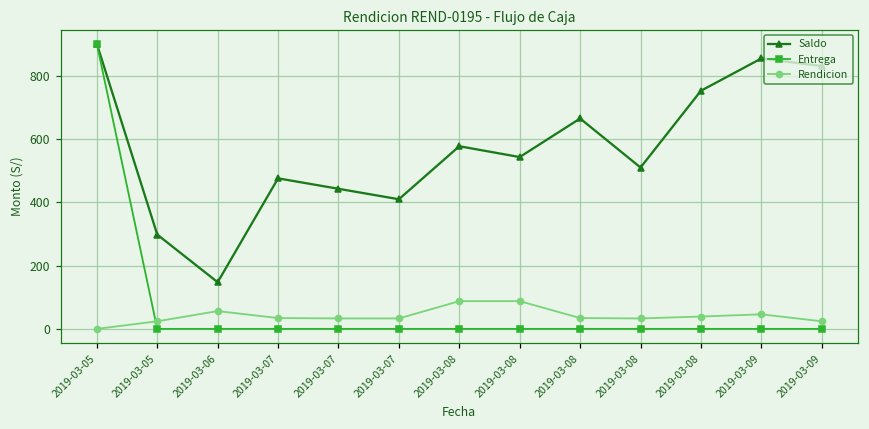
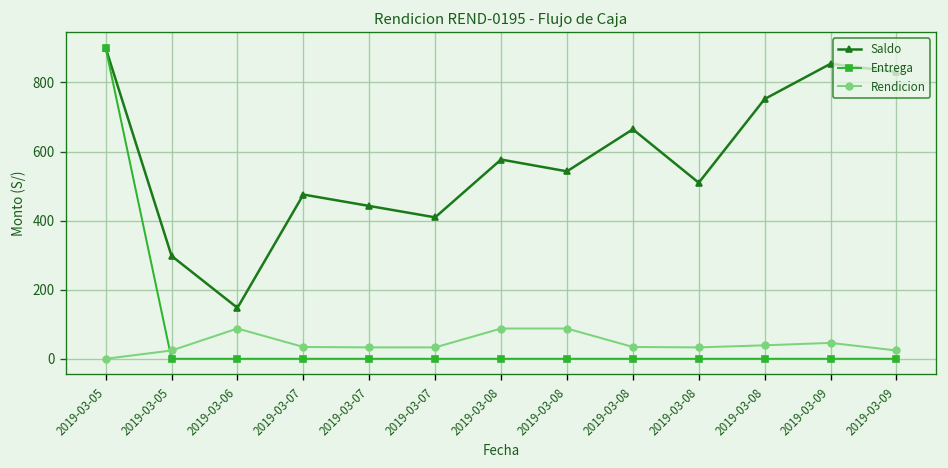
Rendicion, 2019-03-06: 60 -> 90
